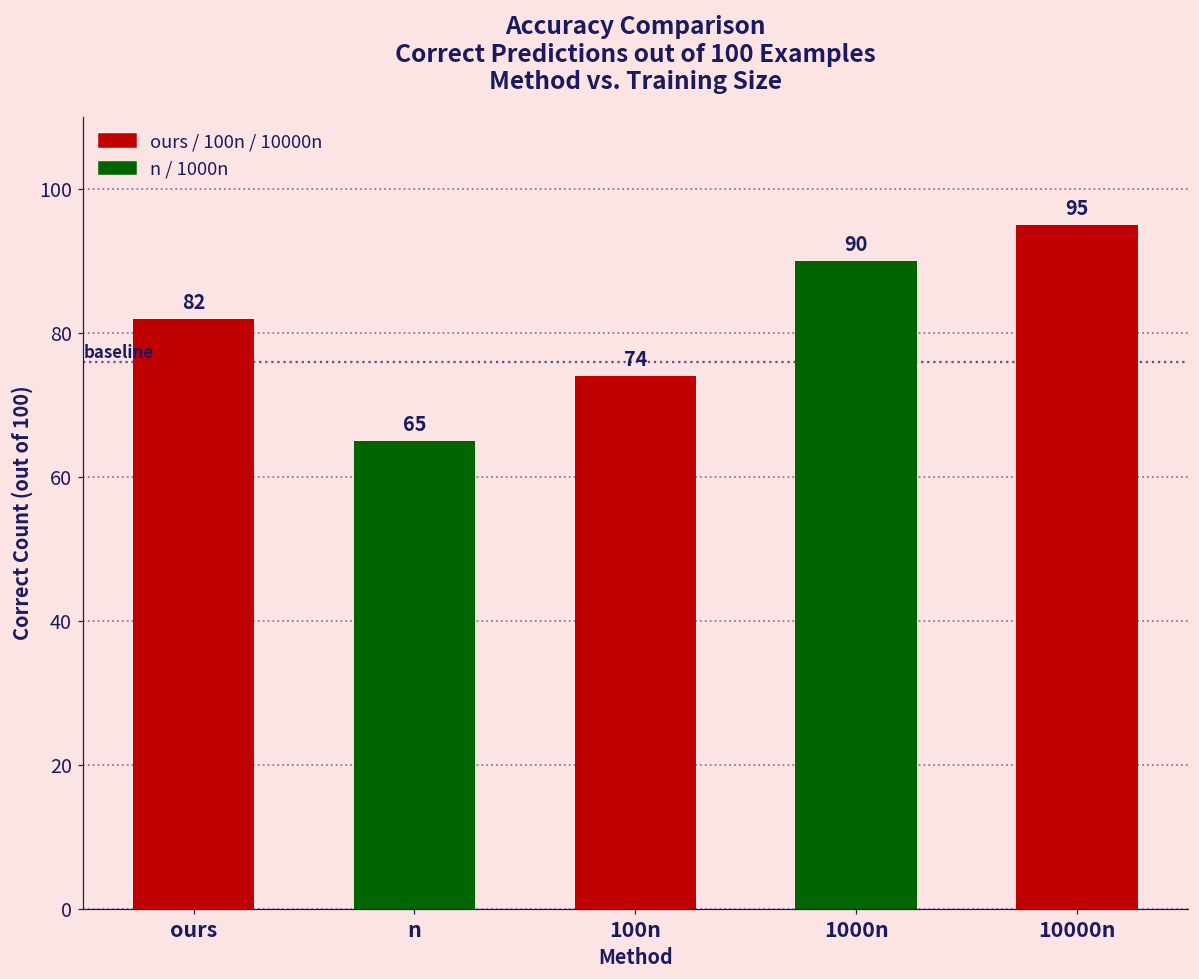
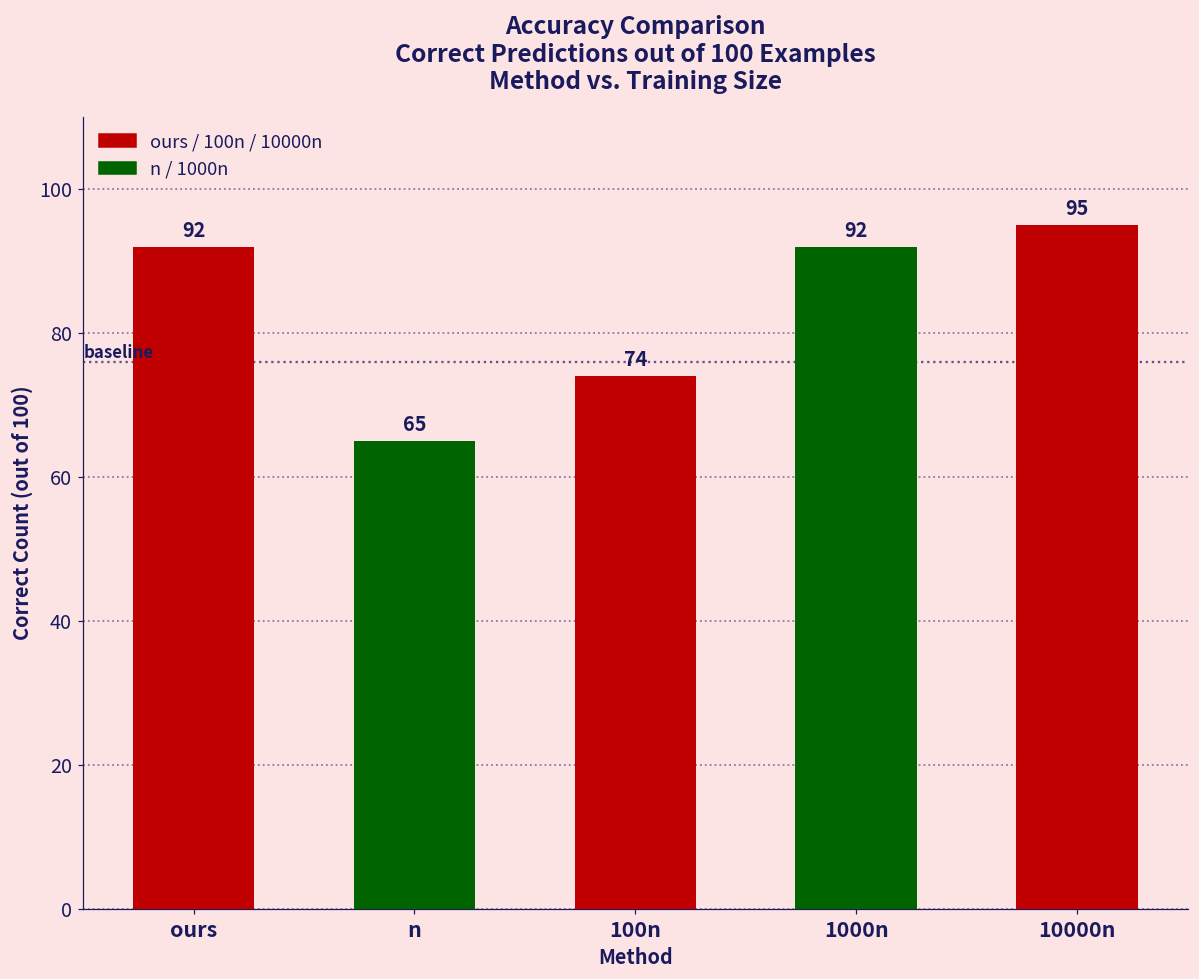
ours: 82 -> 92
1000n: 90 -> 92
